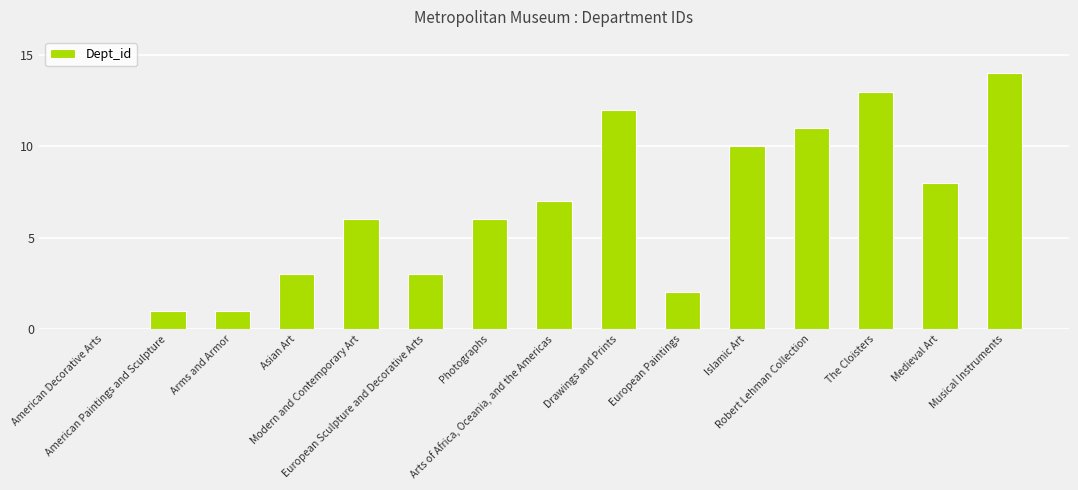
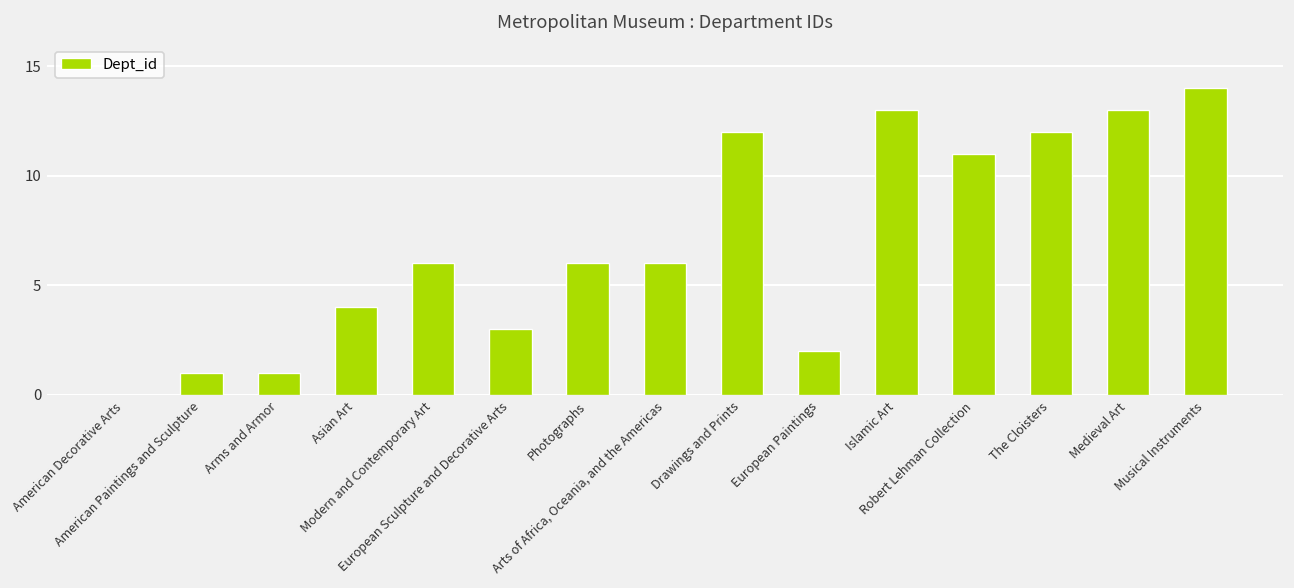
Asian Art: 3 -> 4
Arts of Africa, Oceania, and the Americas: 7 -> 6
Islamic Art: 10 -> 13
The Cloisters: 13 -> 12
Medieval Art: 8 -> 13
